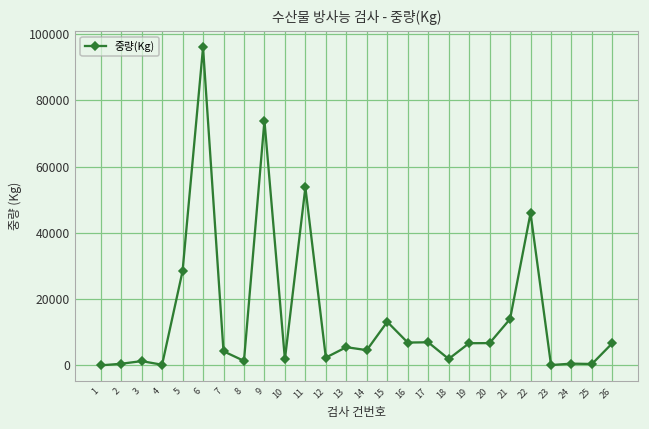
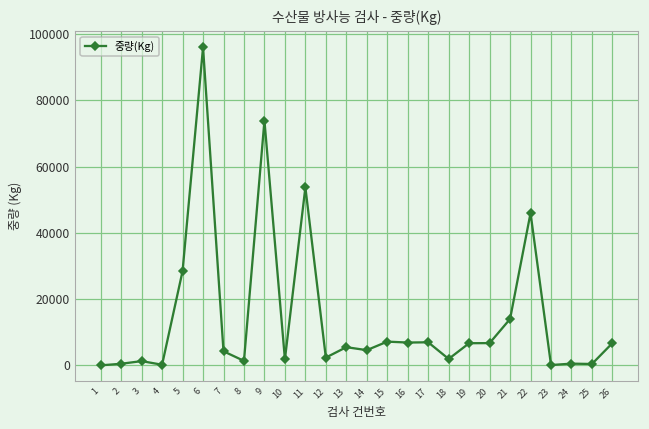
15: 13000 -> 7000
